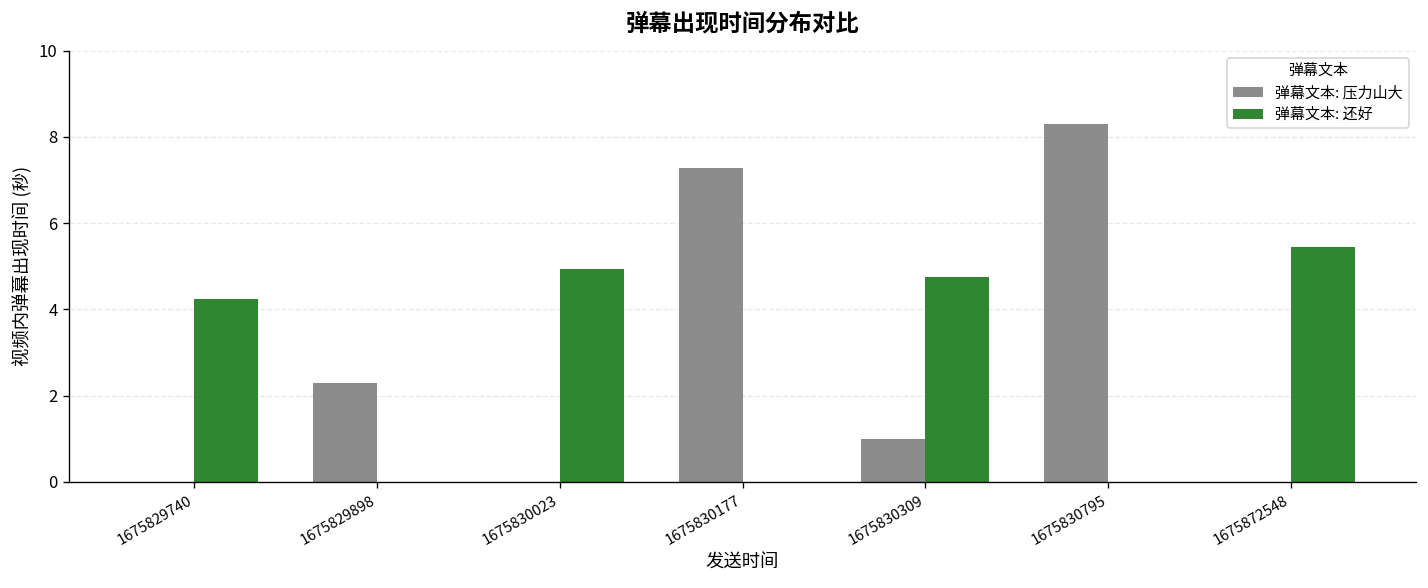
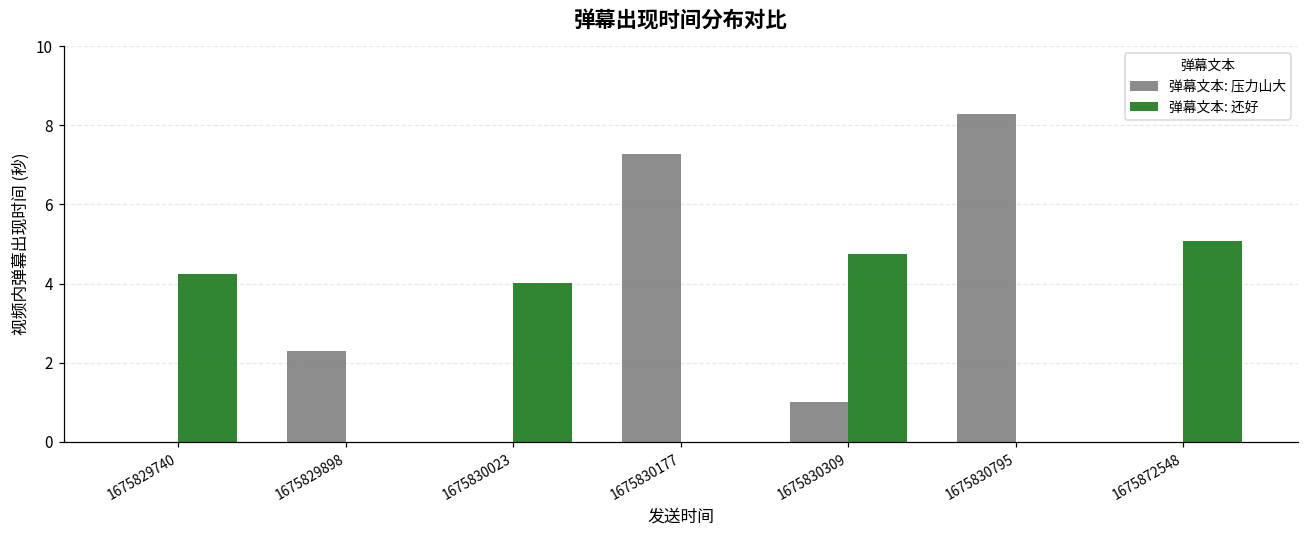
弹幕文本: 还好, 1675830023: 4.9 -> 4.0
弹幕文本: 还好, 1675872548: 5.5 -> 5.1
